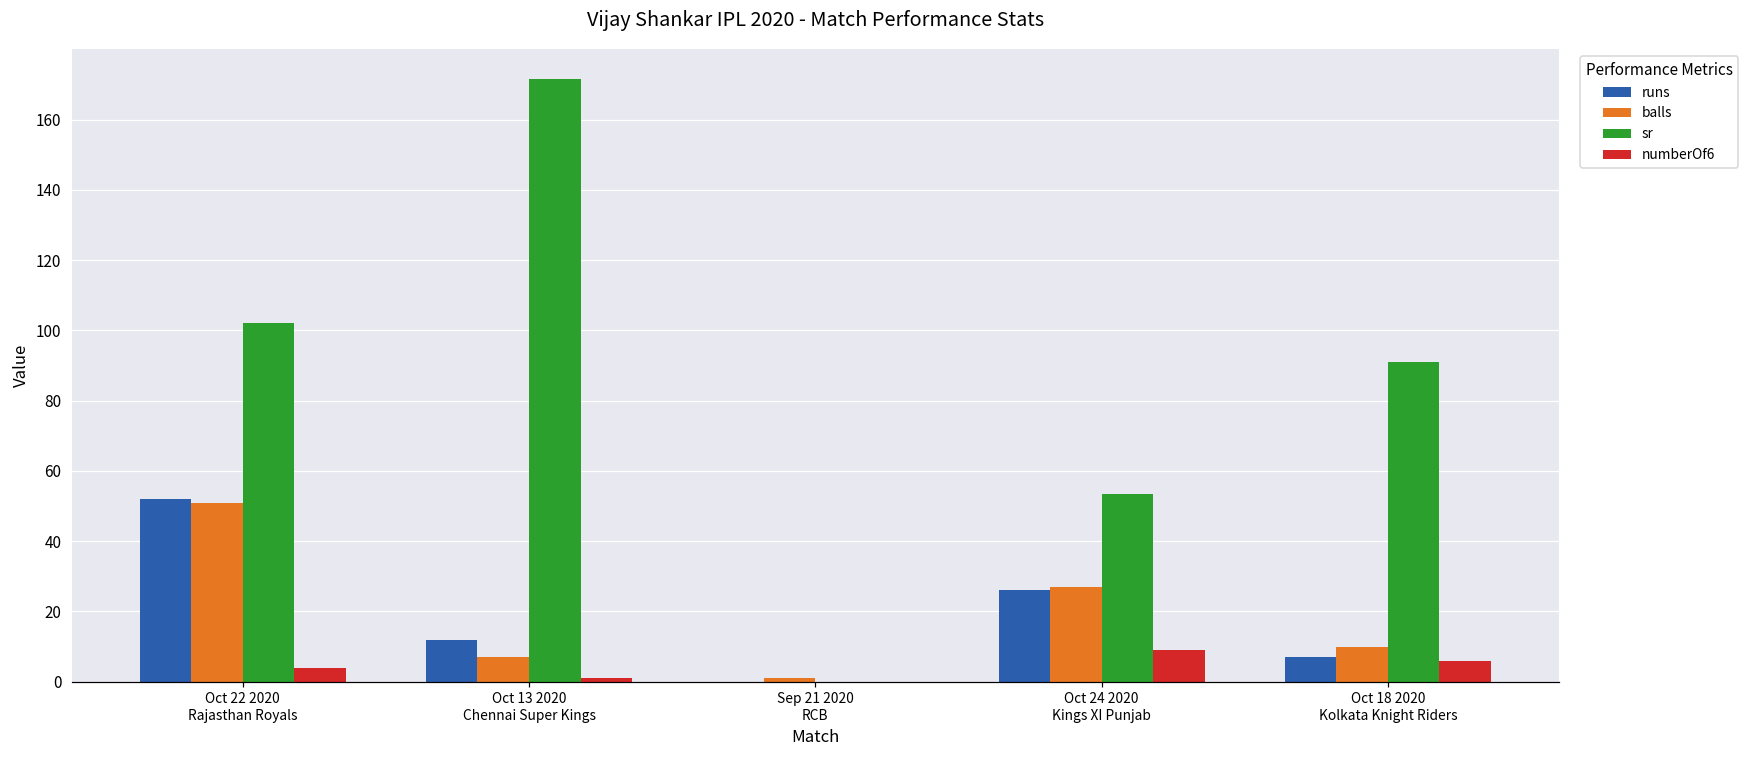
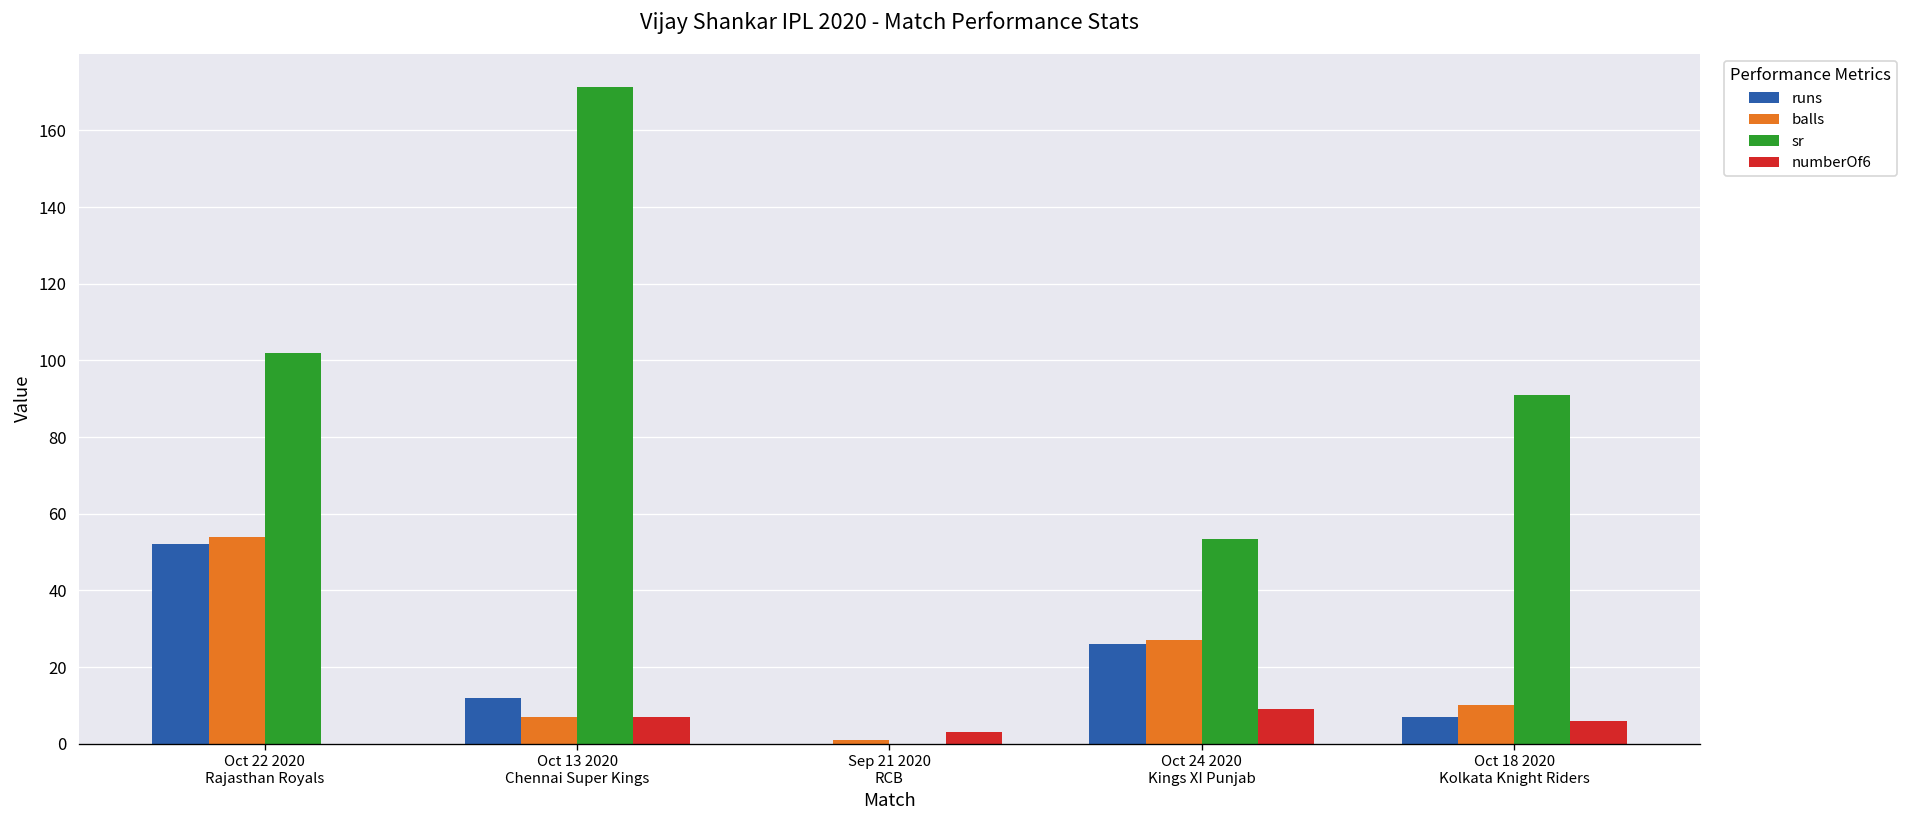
balls, Oct 22 2020 Rajasthan Royals: 51 -> 54
numberOf6, Oct 22 2020 Rajasthan Royals: 4 -> 0
numberOf6, Oct 13 2020 Chennai Super Kings: 1 -> 7
numberOf6, Sep 21 2020 RCB: 0 -> 3
